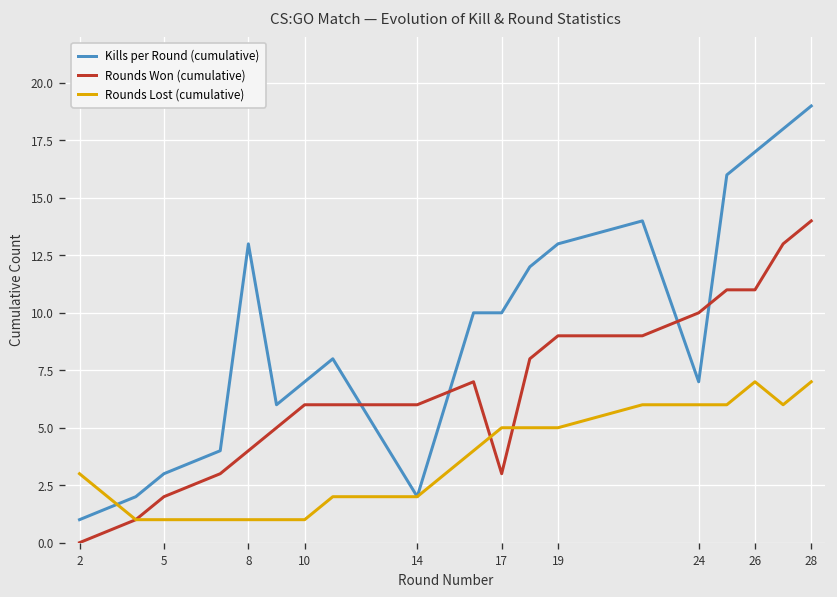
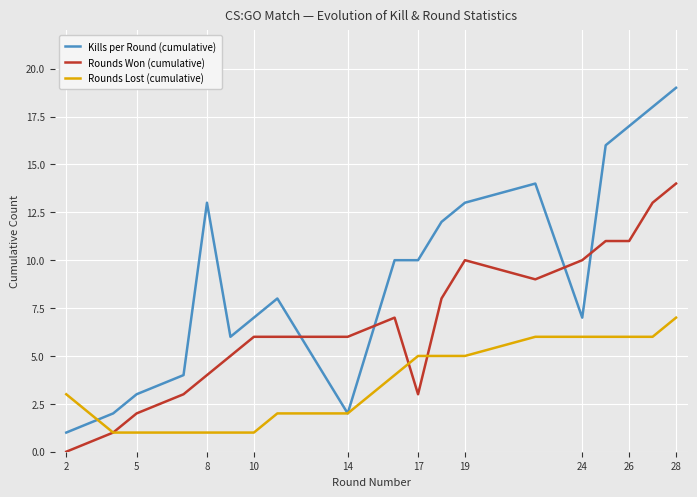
Rounds Won (cumulative), 19: 9 -> 10
Rounds Lost (cumulative), 26: 7 -> 6
